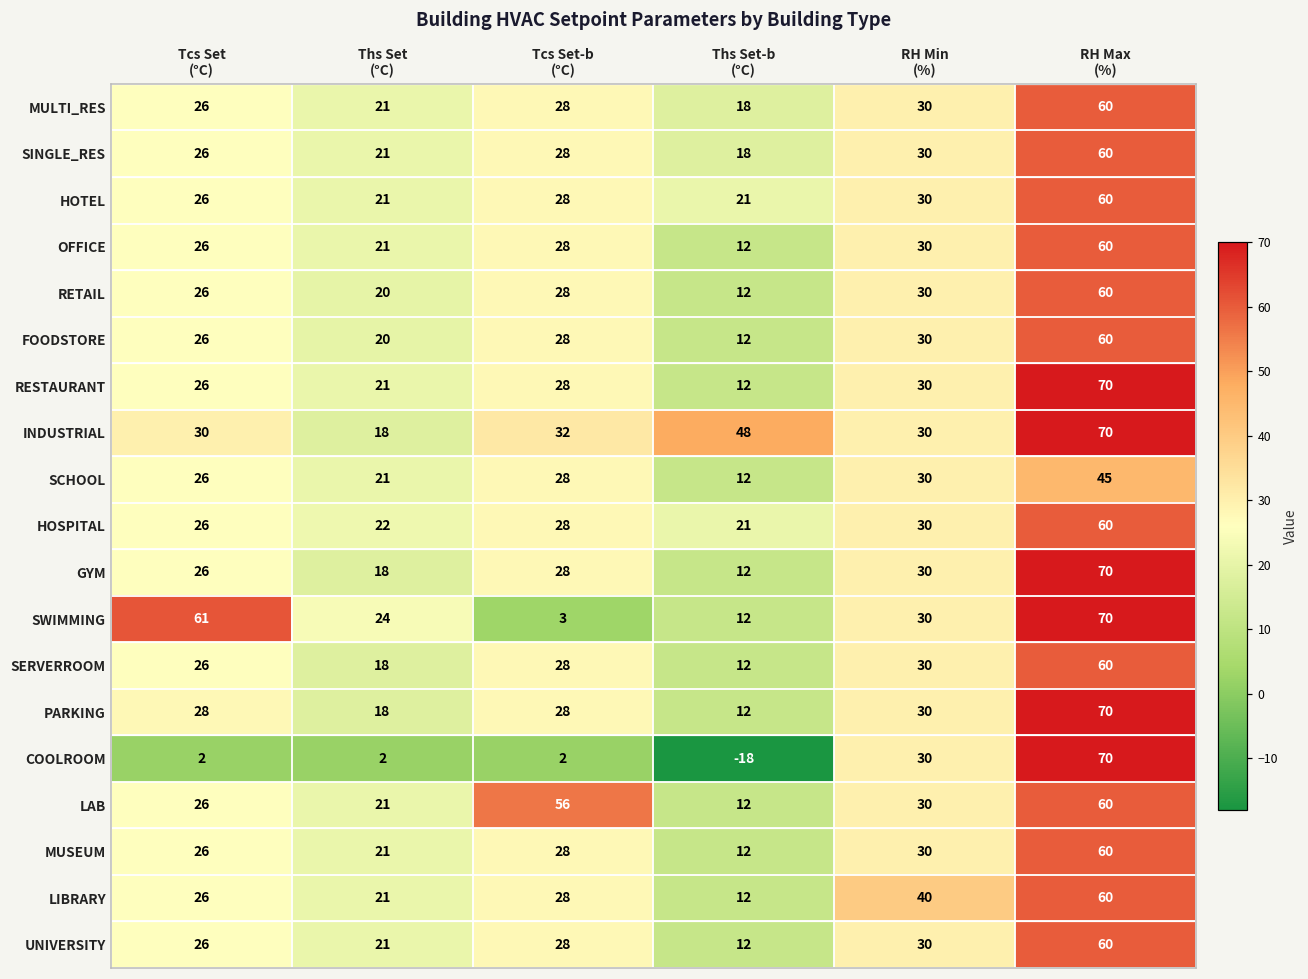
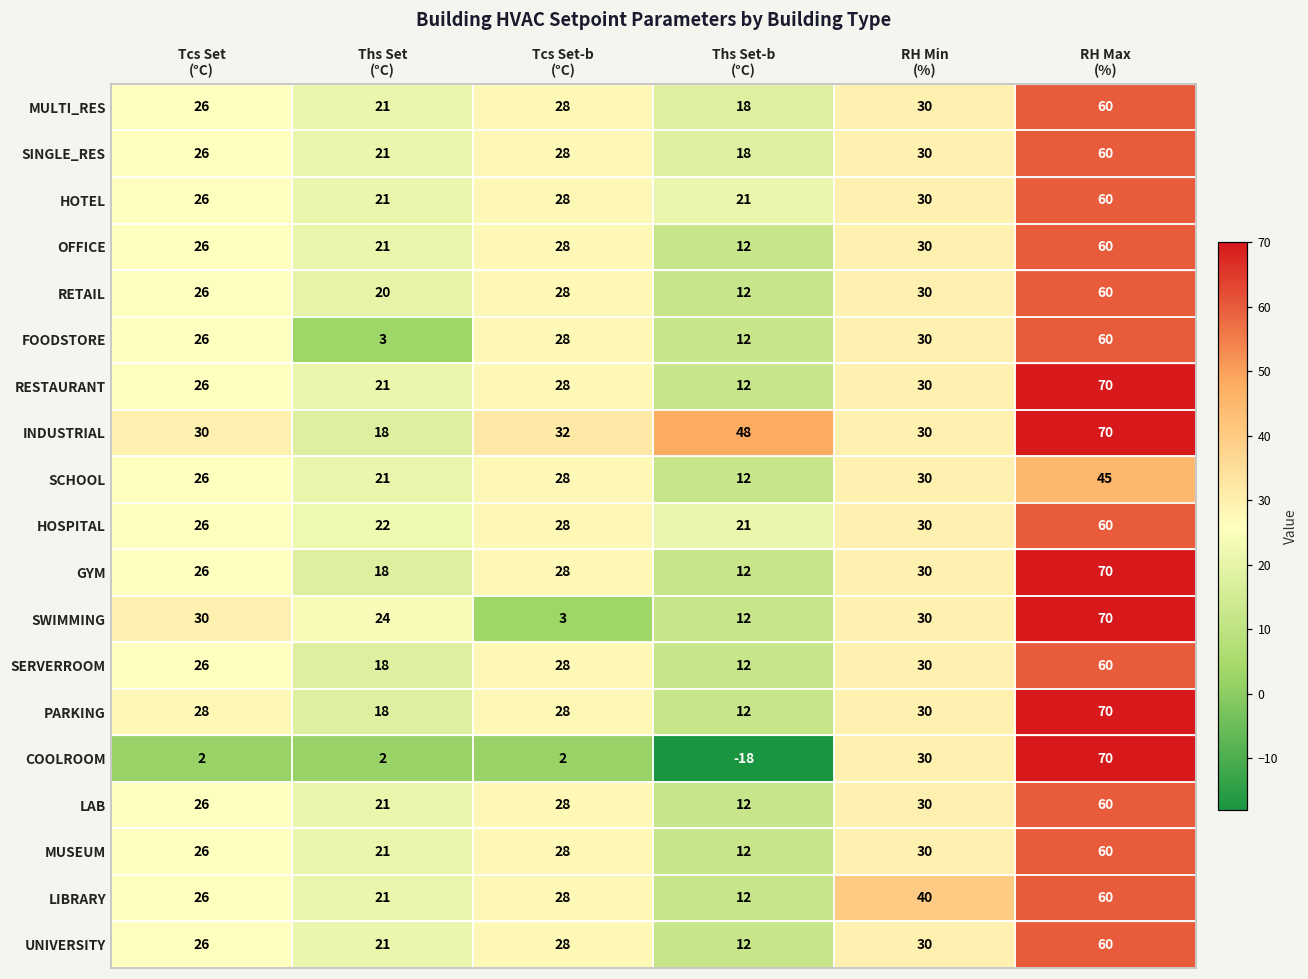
FOODSTORE, Ths Set (°C): 20 -> 3
SWIMMING, Tcs Set (°C): 61 -> 30
LAB, Tcs Set-b (°C): 56 -> 28
